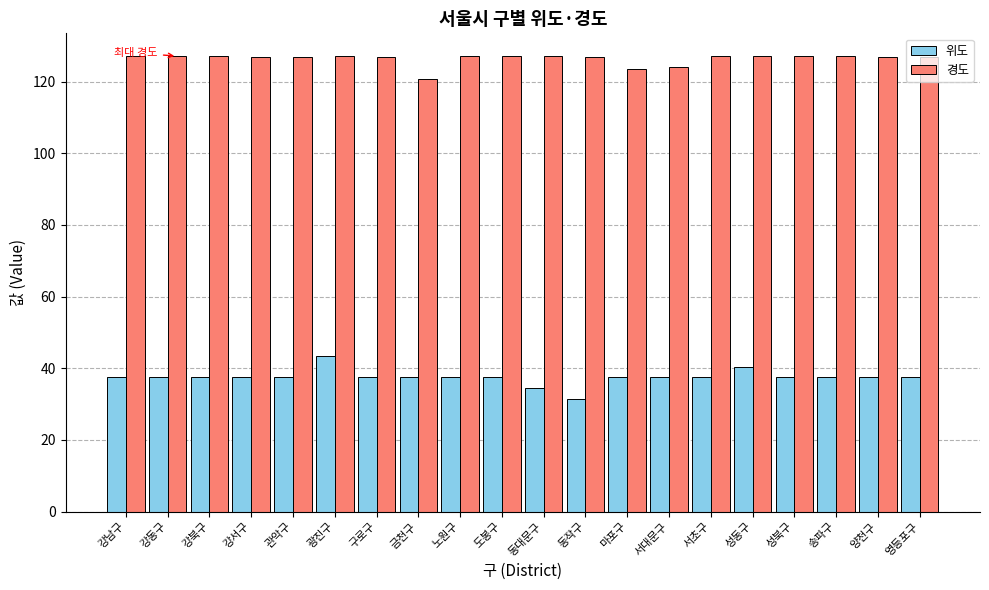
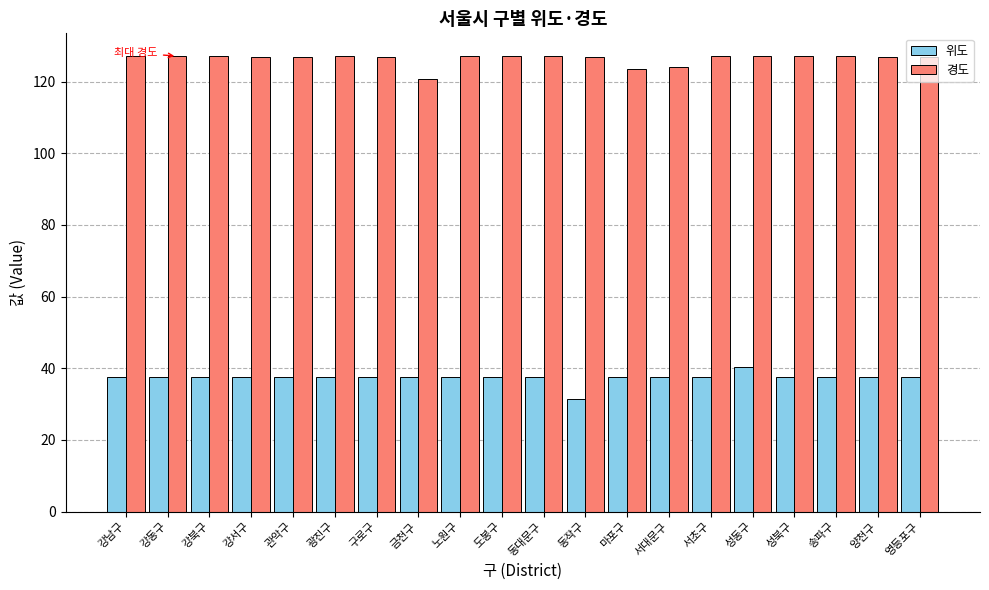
위도, 광진구: 43 -> 38
위도, 동대문구: 34 -> 38
